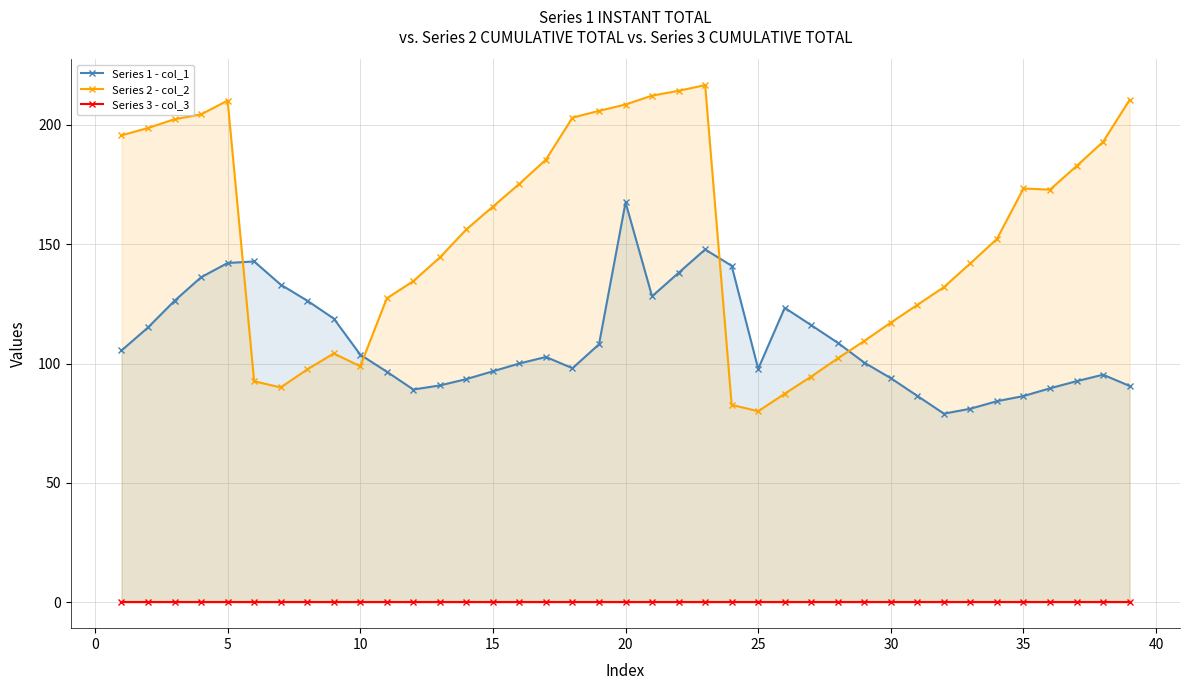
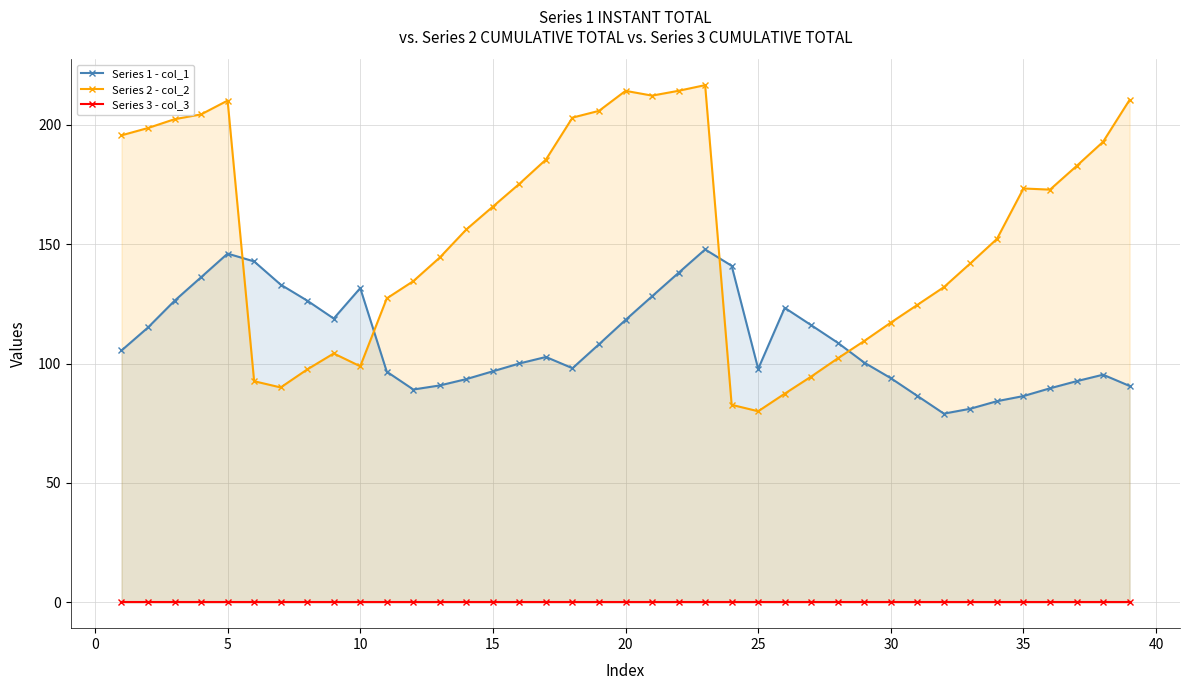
Series 1 - col_1, 5: 142 -> 146
Series 1 - col_1, 10: 104 -> 132
Series 1 - col_1, 20: 167 -> 118
Series 2 - col_2, 20: 208 -> 214
